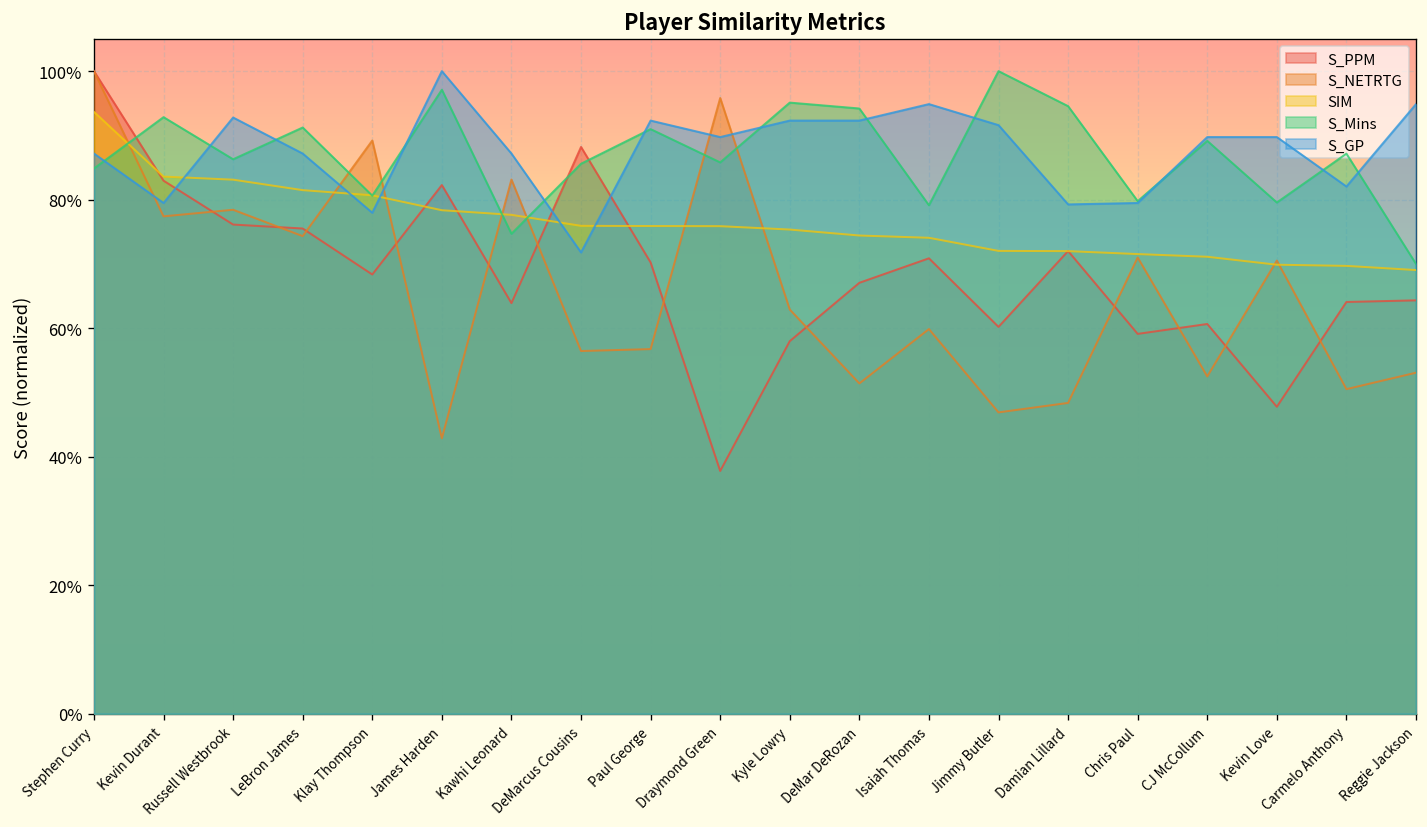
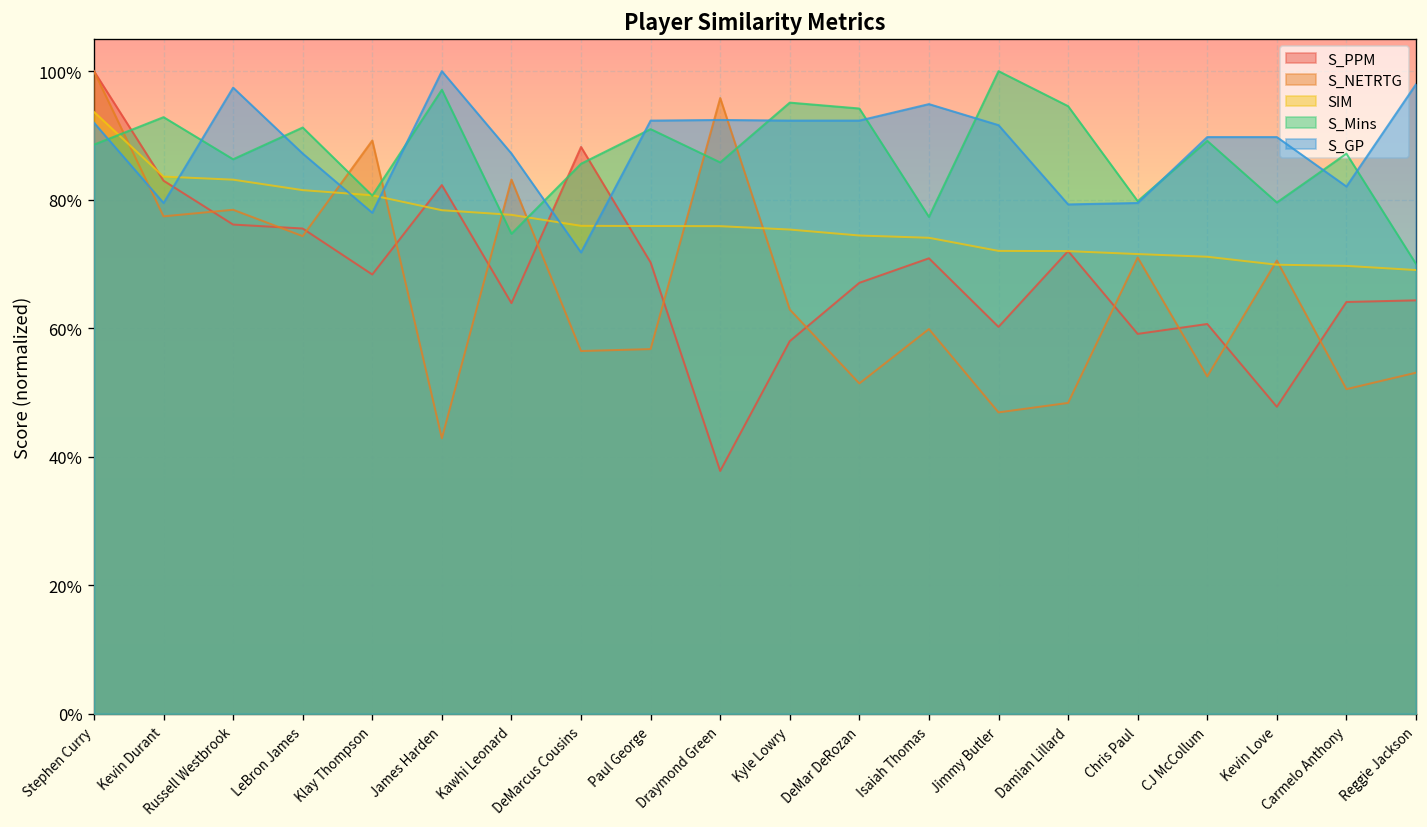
S_Mins, Stephen Curry: 85% -> 89%
S_GP, Stephen Curry: 87% -> 92%
S_GP, Russell Westbrook: 93% -> 97%
S_GP, Draymond Green: 90% -> 92%
S_Mins, Isaiah Thomas: 79% -> 77%
S_GP, Reggie Jackson: 95% -> 98%
